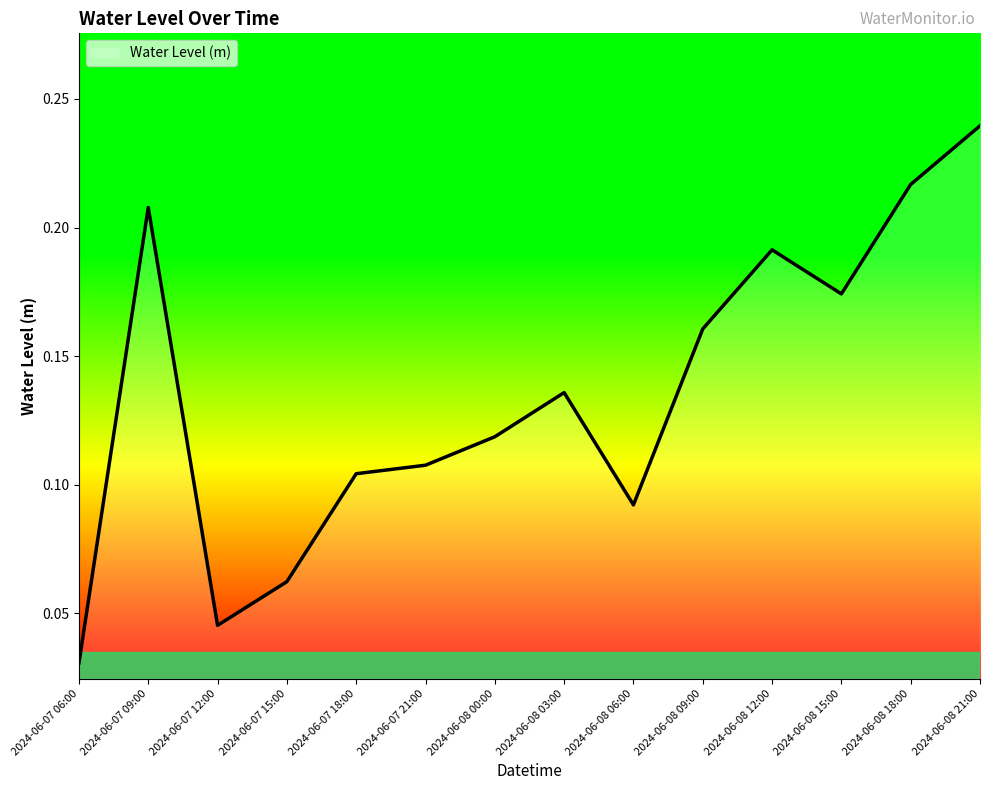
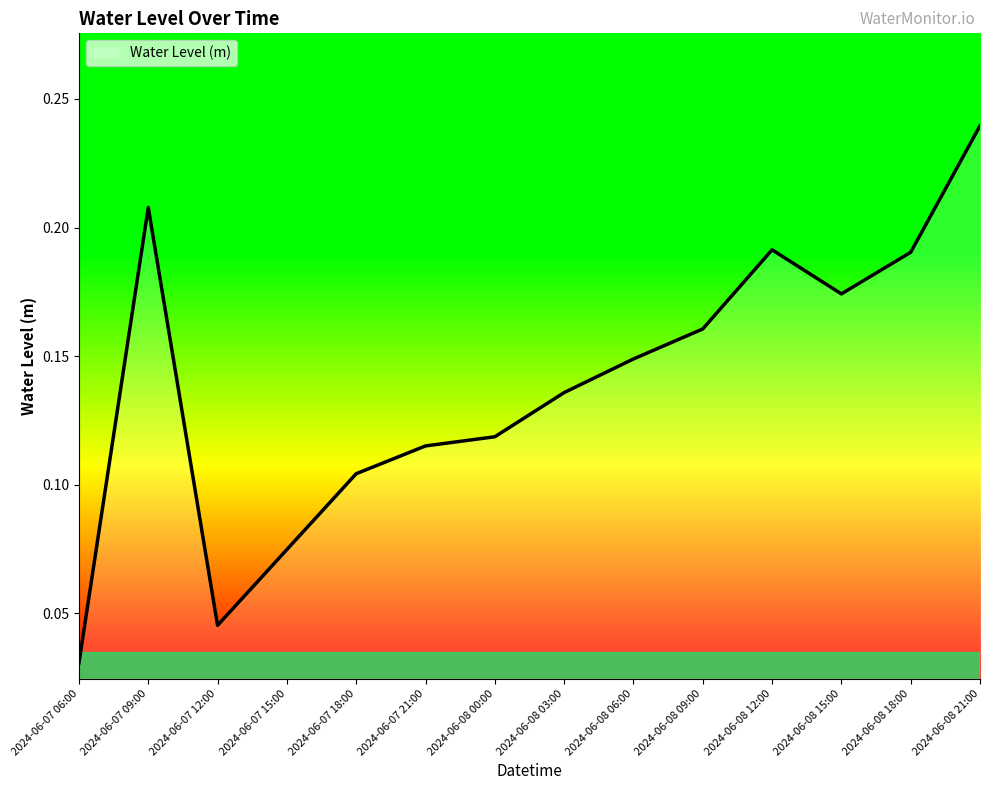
2024-06-07 15:00: 0.062 -> 0.075
2024-06-07 21:00: 0.108 -> 0.115
2024-06-08 06:00: 0.092 -> 0.149
2024-06-08 18:00: 0.217 -> 0.190
